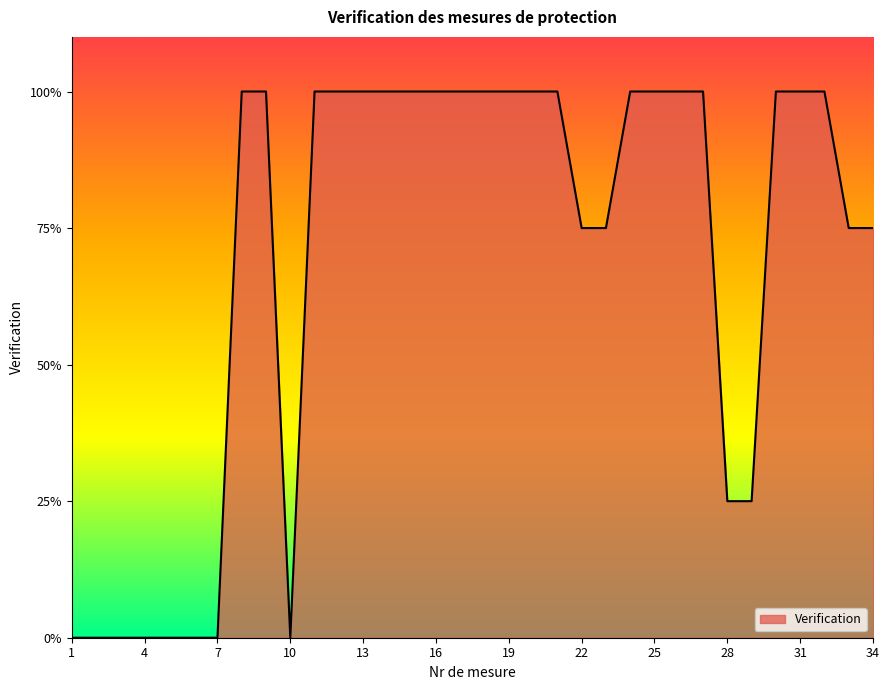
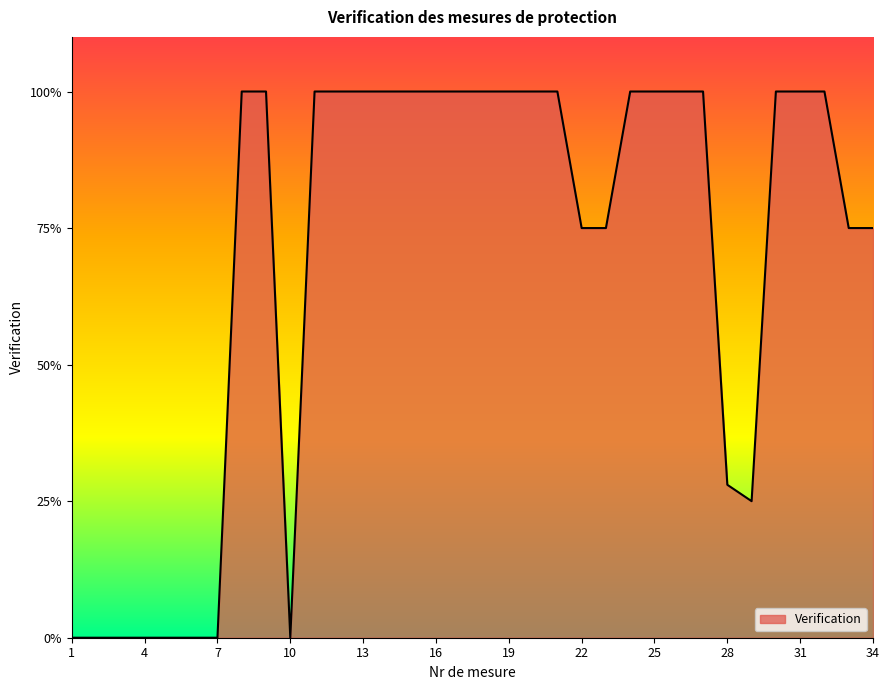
28: 25% -> 28%
